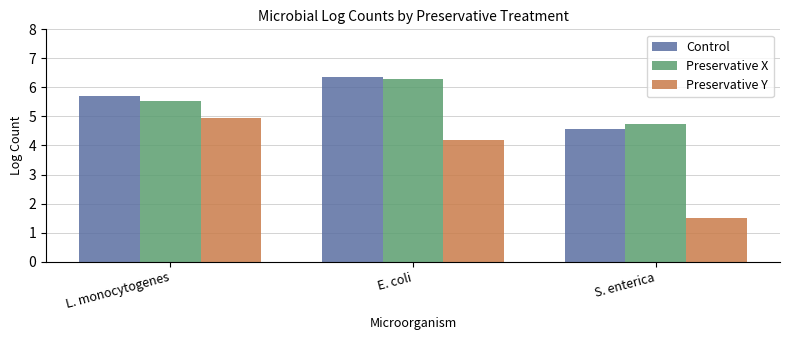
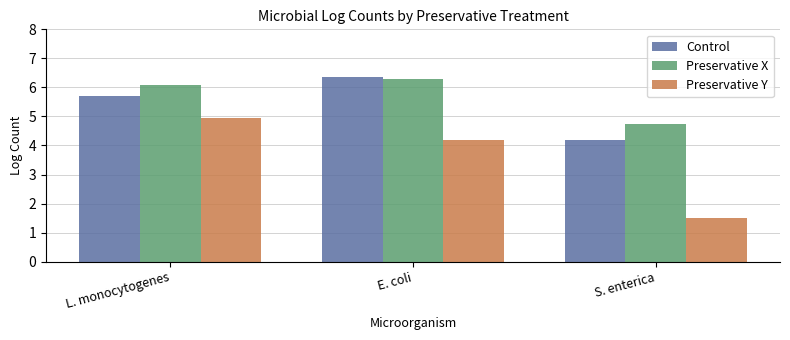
Preservative X, L. monocytogenes: 5.5 -> 6.1
Control, S. enterica: 4.6 -> 4.2
